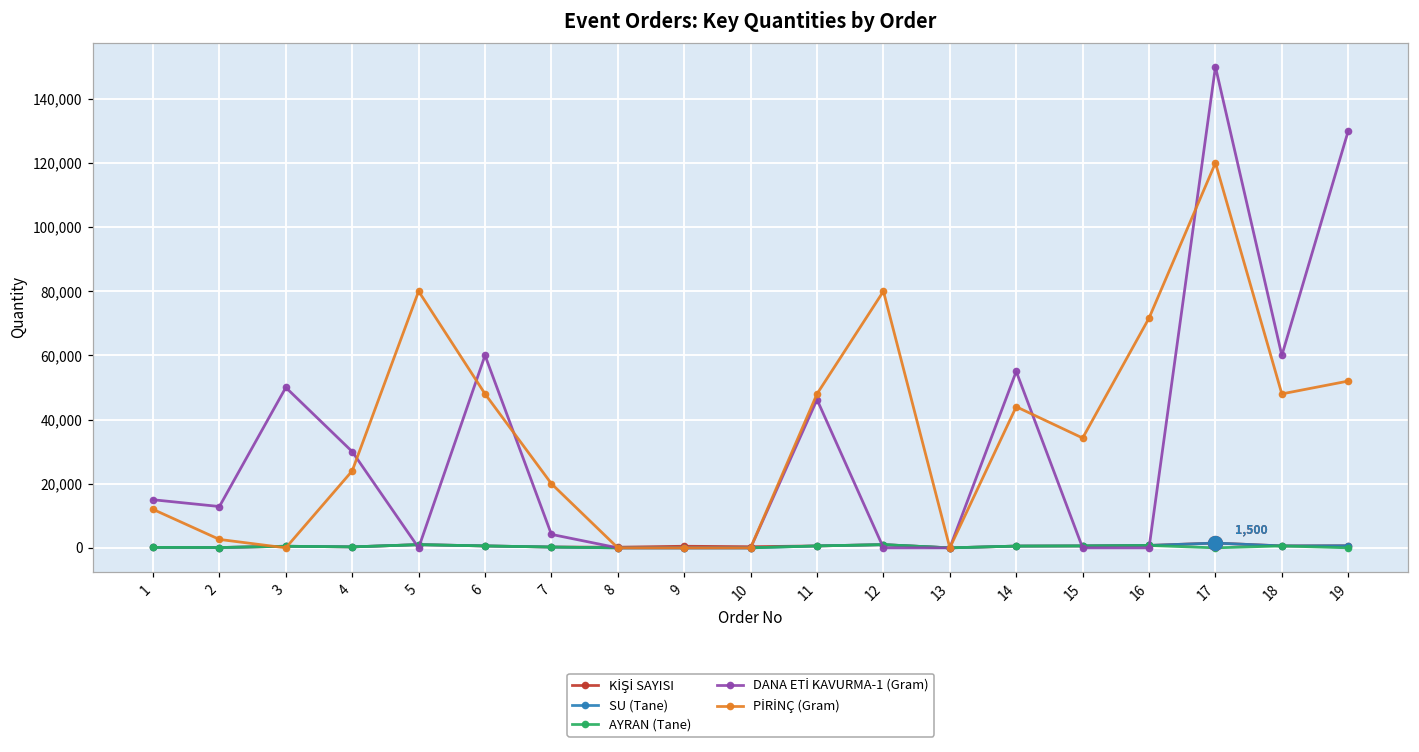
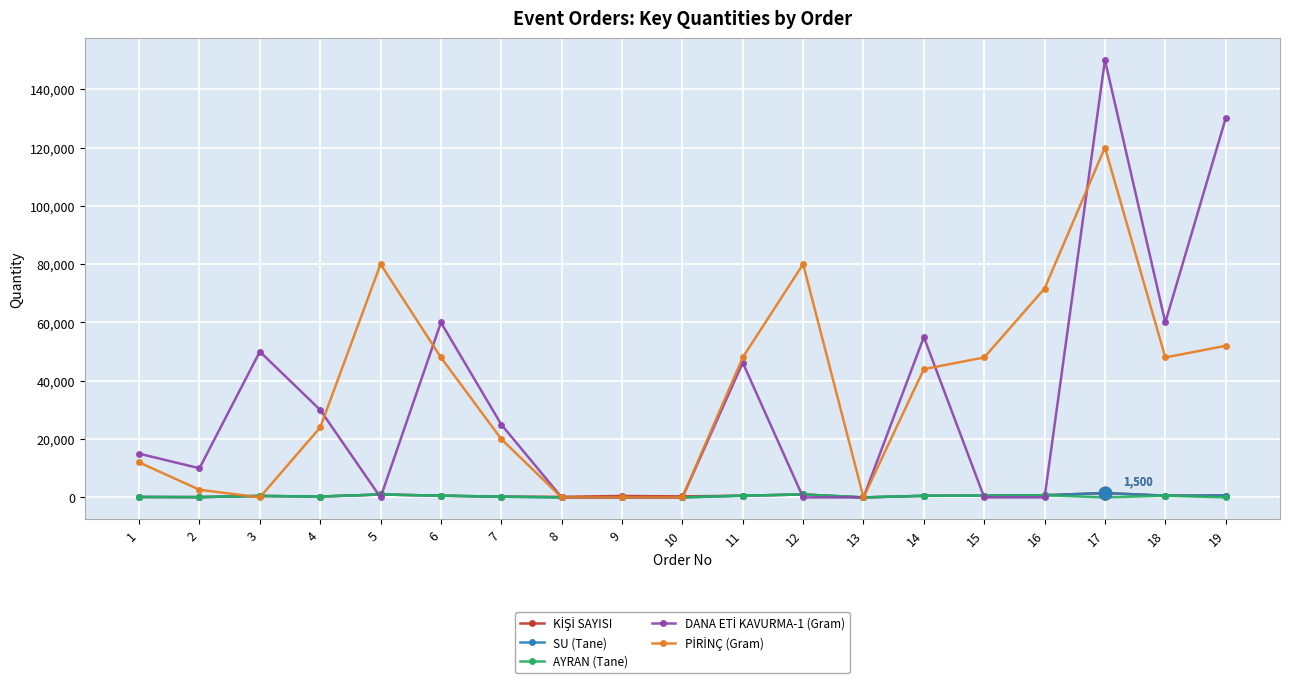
DANA ETİ KAVURMA-1 (Gram), 2: 13,000 -> 10,000
DANA ETİ KAVURMA-1 (Gram), 7: 4,000 -> 25,000
PİRİNÇ (Gram), 15: 34,000 -> 48,000
